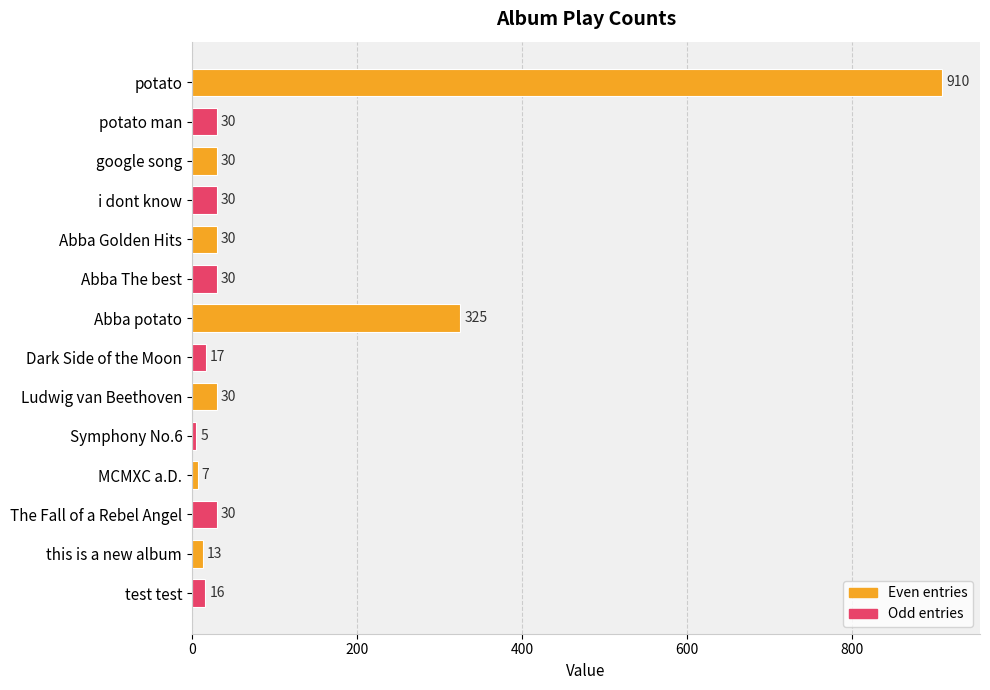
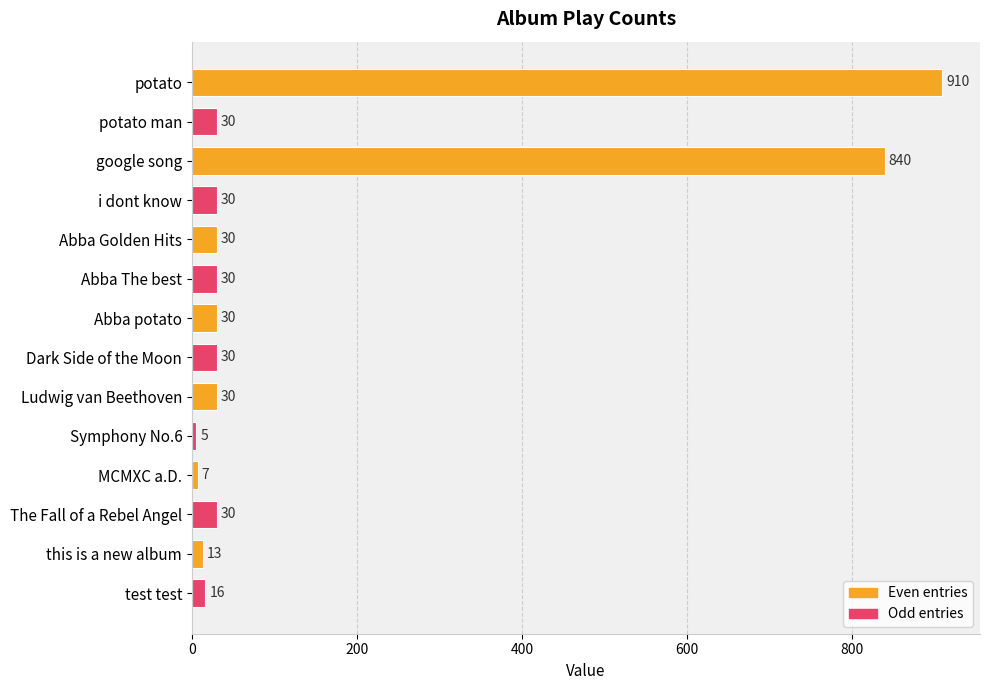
google song: 30 -> 840
Abba potato: 325 -> 30
Dark Side of the Moon: 17 -> 30
